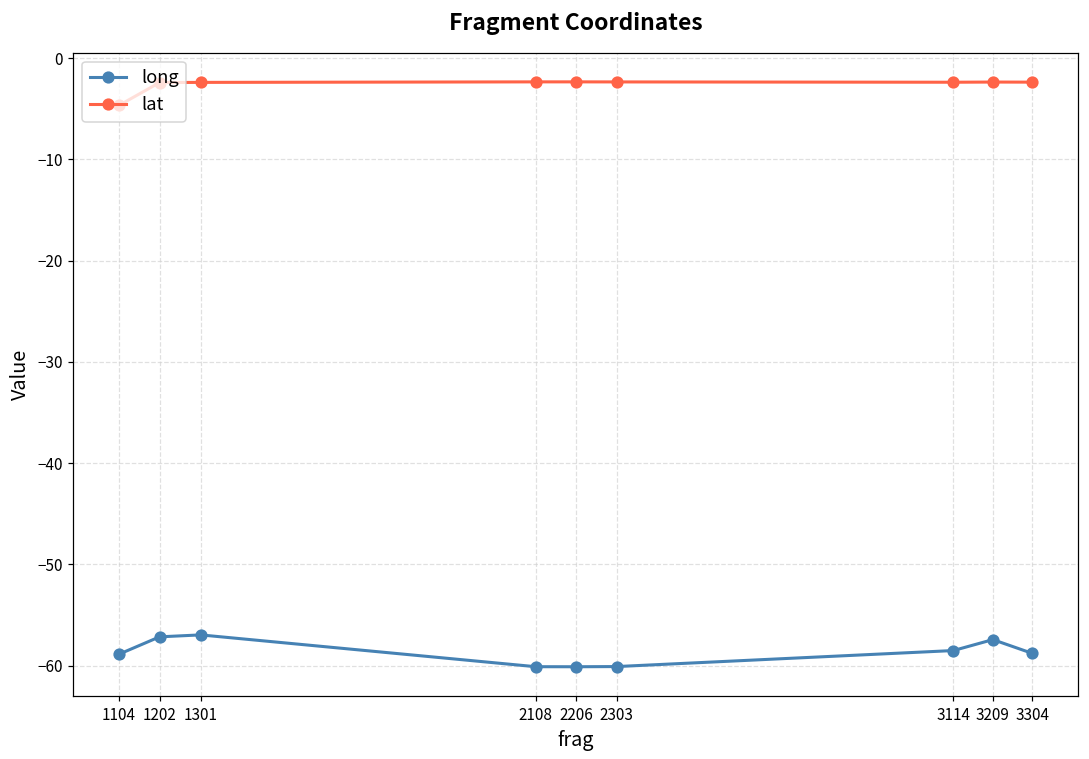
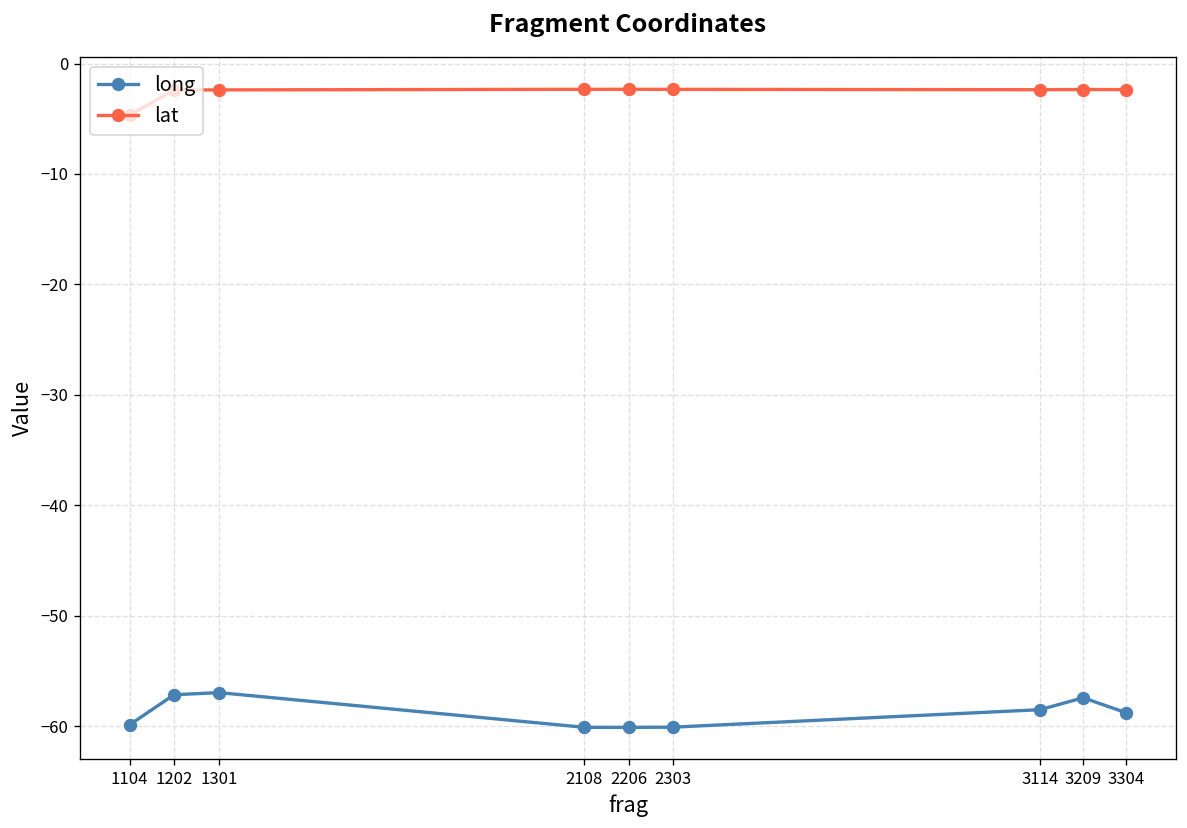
long, 1104: -59 -> -60
